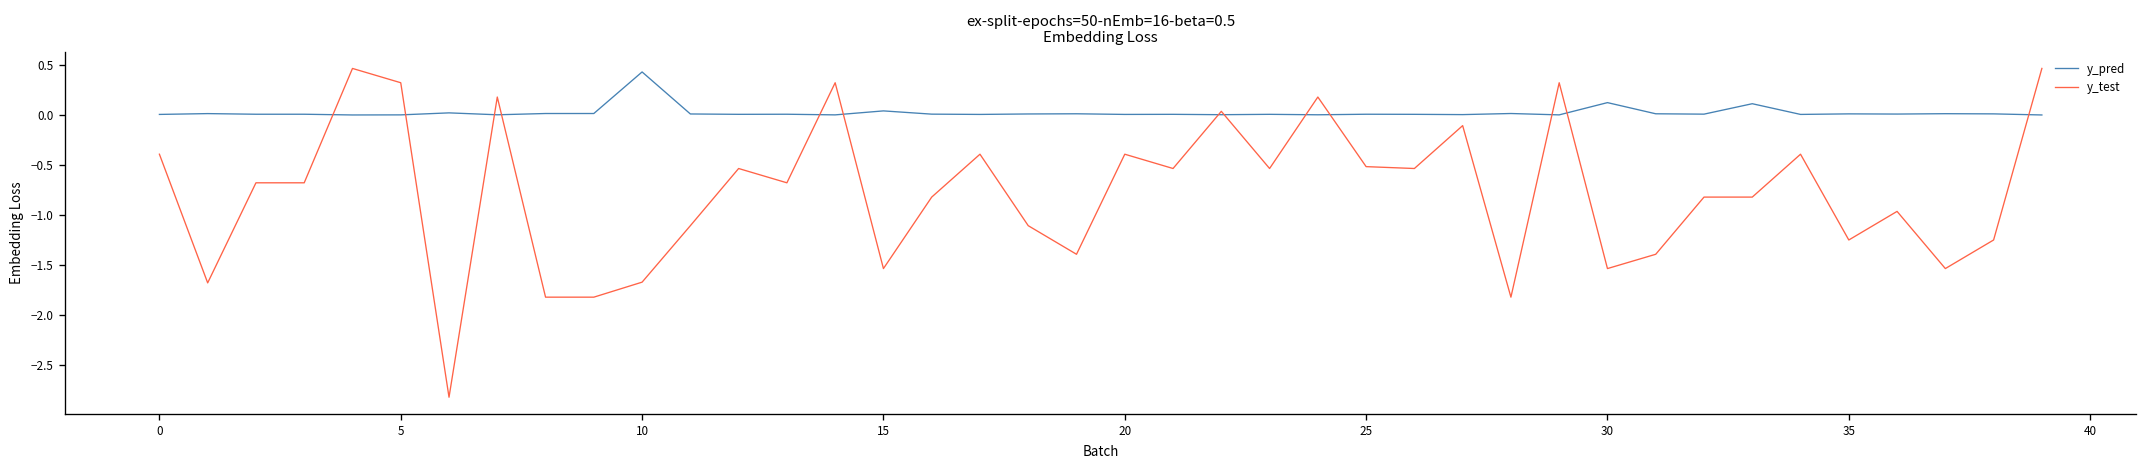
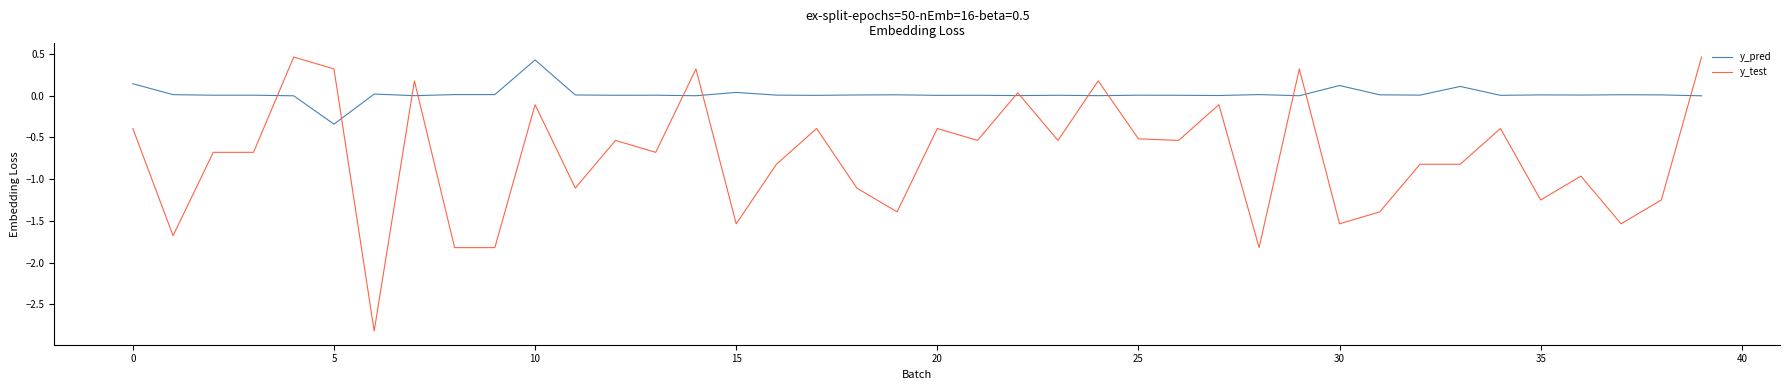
y_pred, 0: 0.0 -> 0.1
y_pred, 5: 0.0 -> -0.3
y_test, 10: -1.7 -> -0.1
